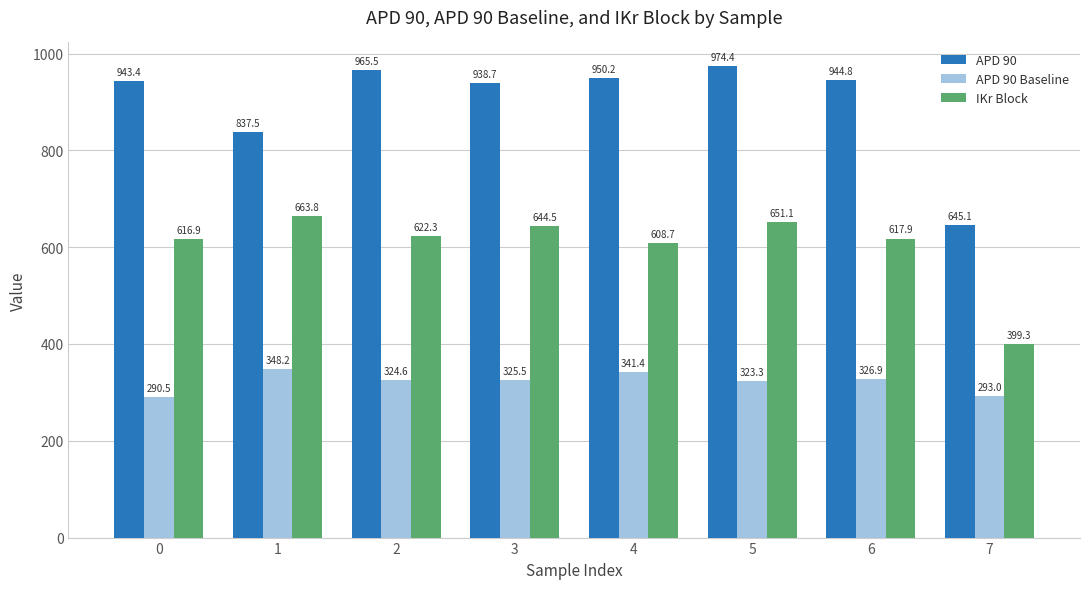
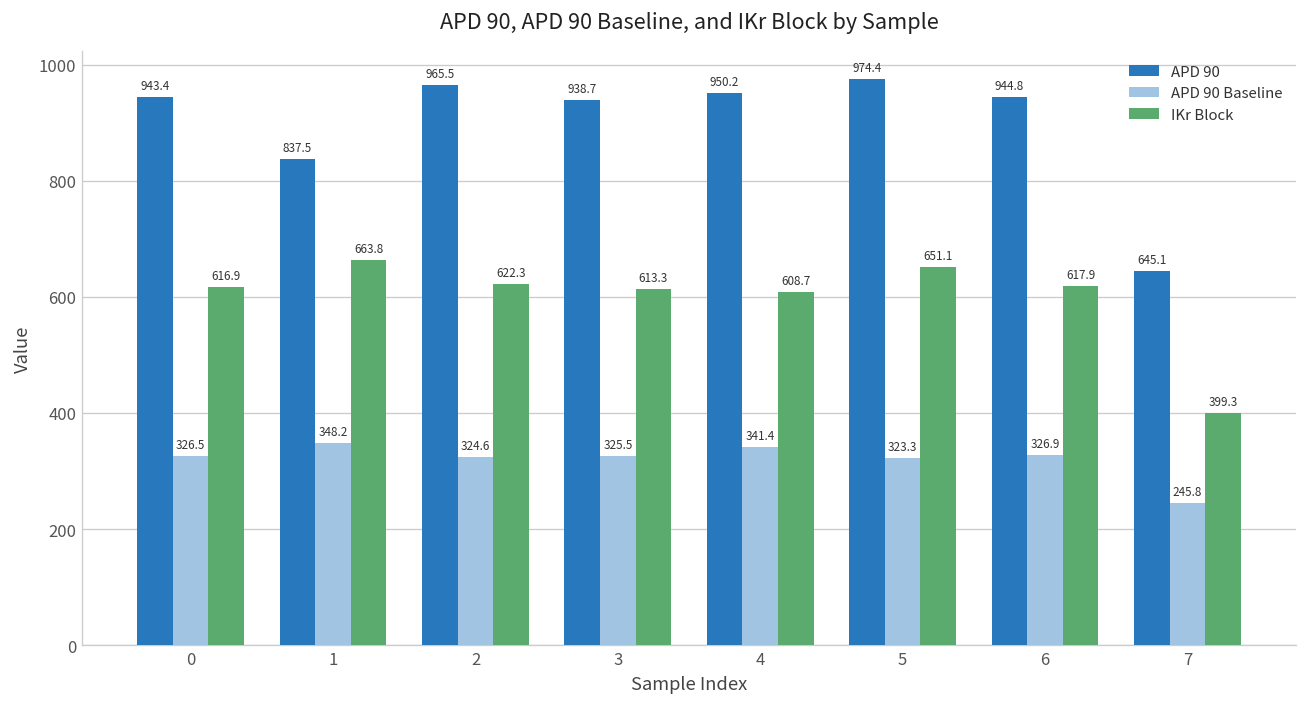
APD 90 Baseline, 0: 290.5 -> 326.5
IKr Block, 3: 644.5 -> 613.3
APD 90 Baseline, 7: 293.0 -> 245.8
